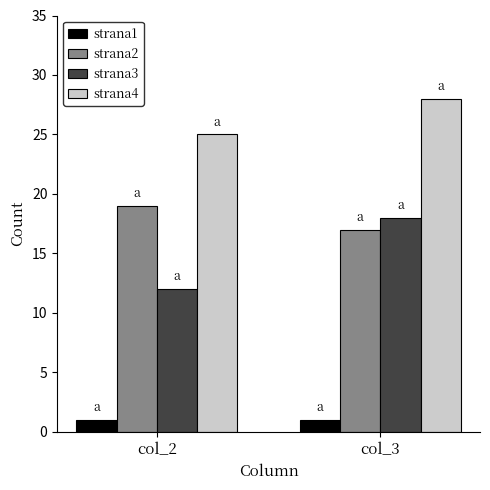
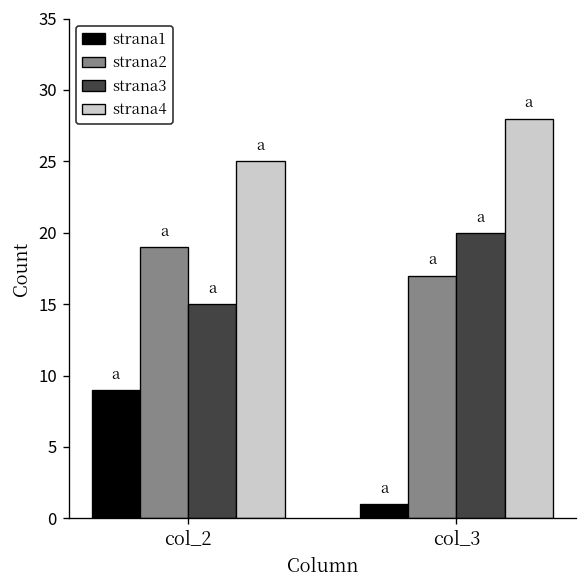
strana1, col_2: 1 -> 9
strana3, col_2: 12 -> 15
strana3, col_3: 18 -> 20
